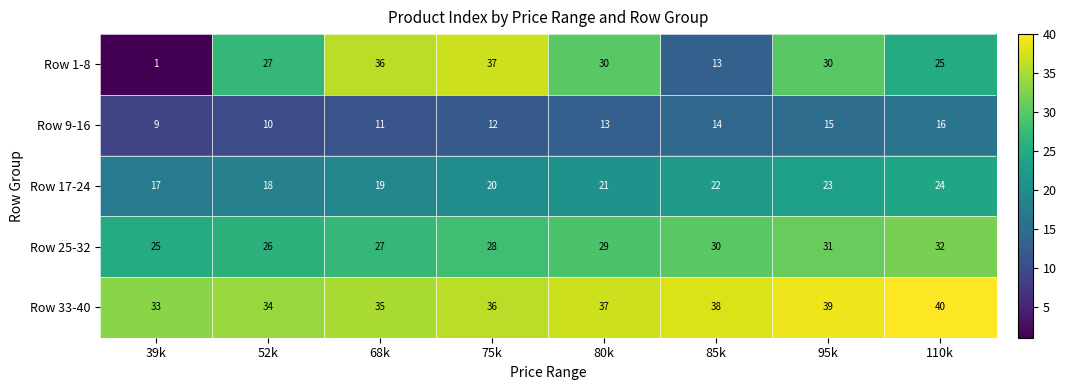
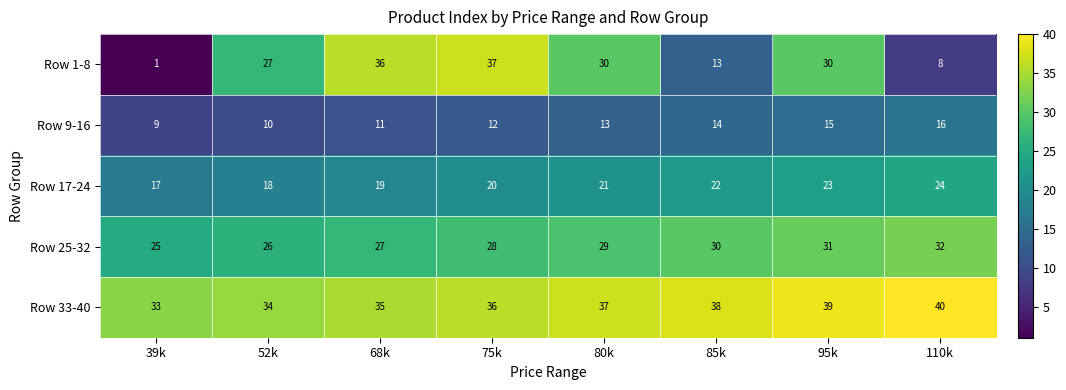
Row 1-8, 110k: 25 -> 8
